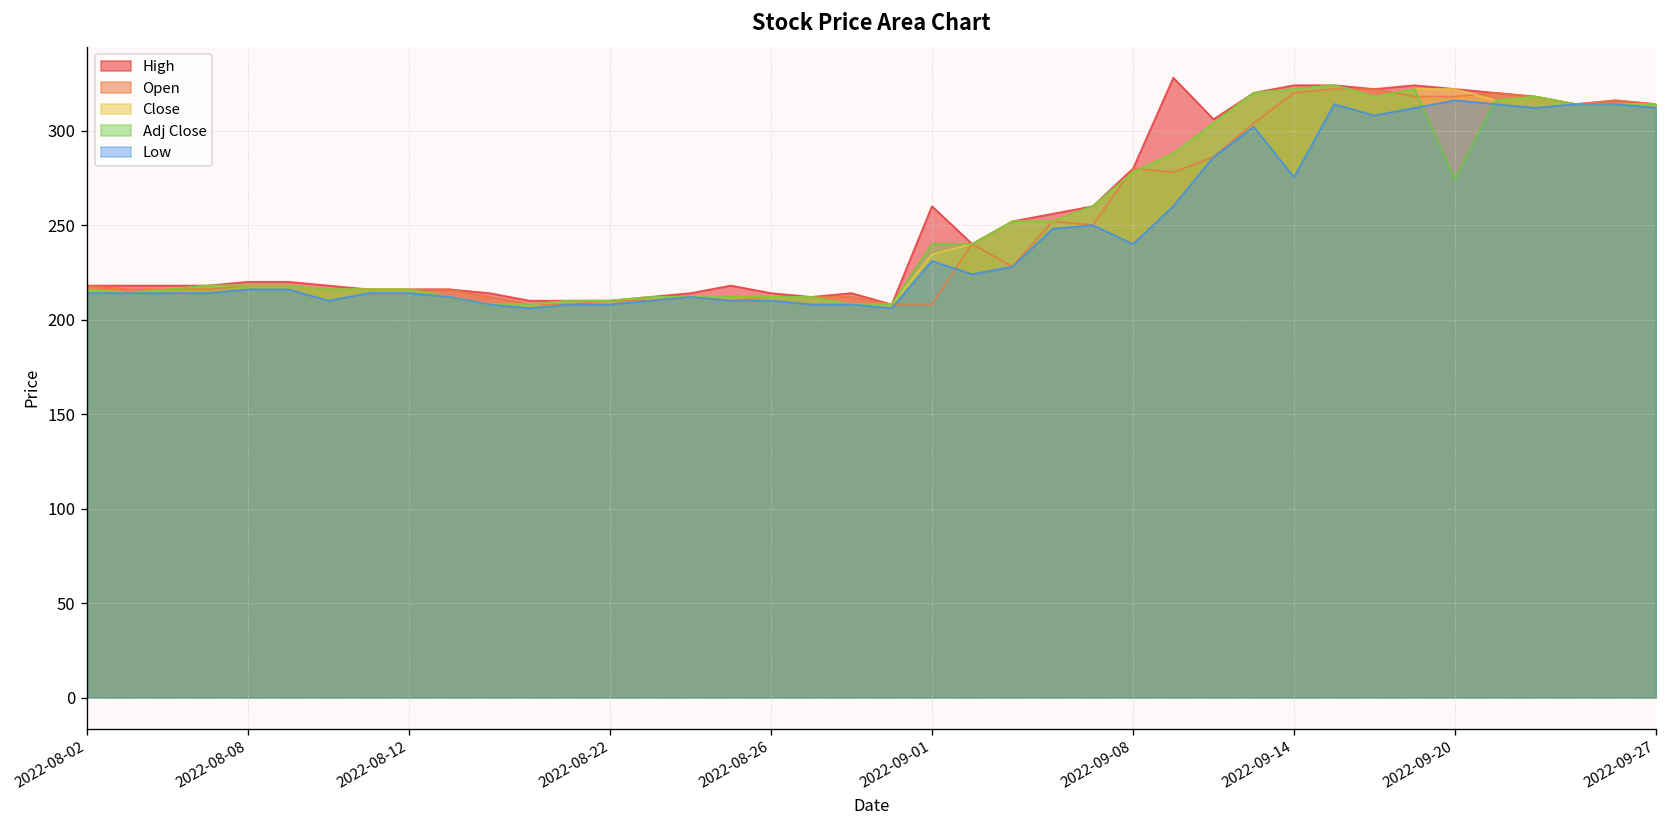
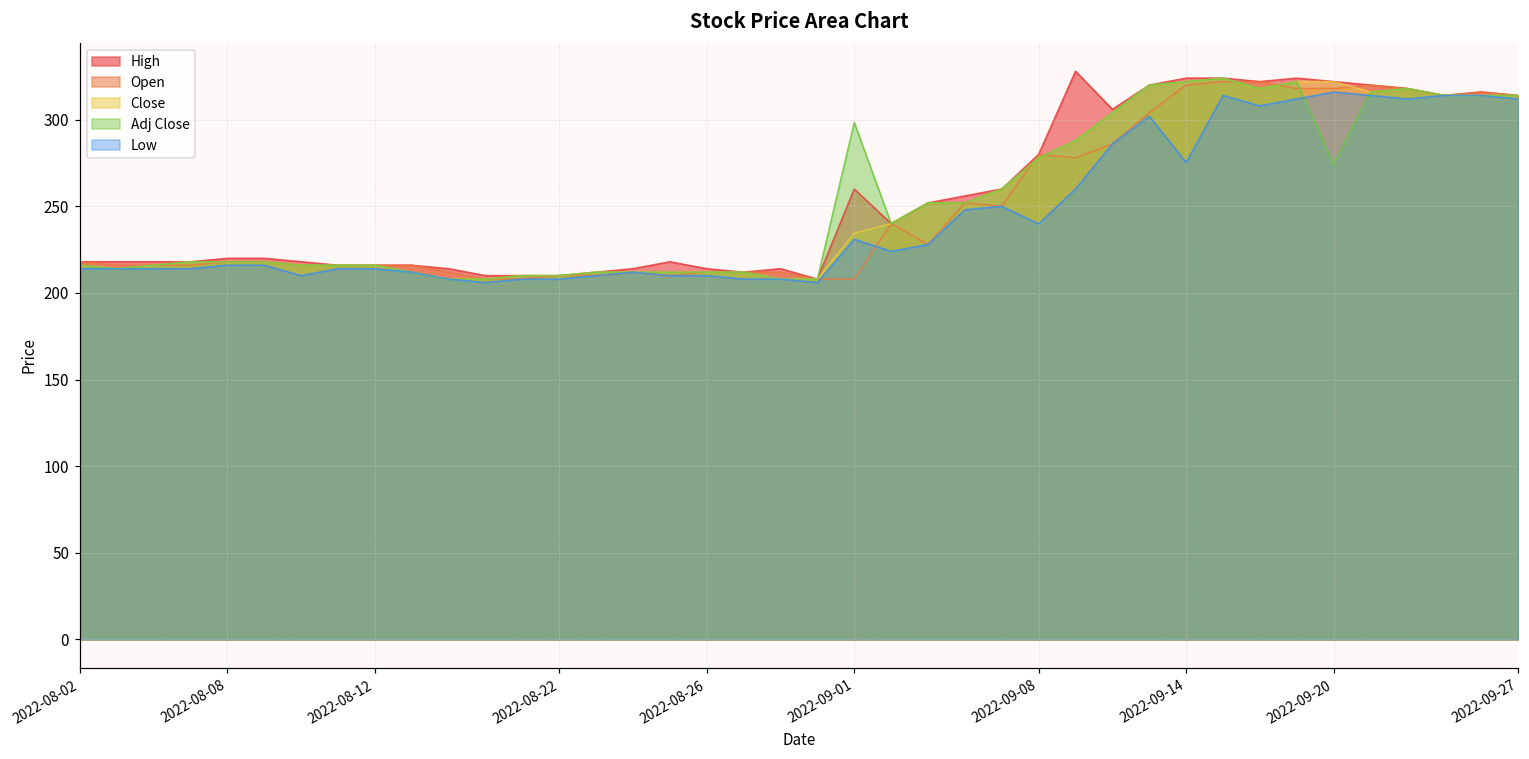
Adj Close, 2022-09-01: 240 -> 298
